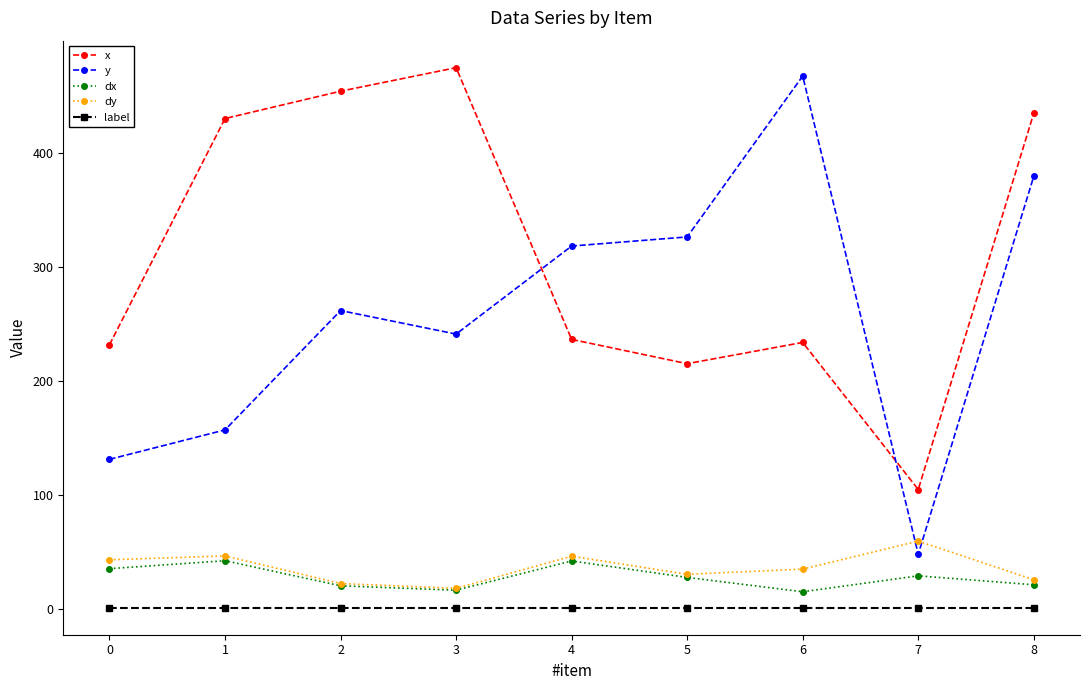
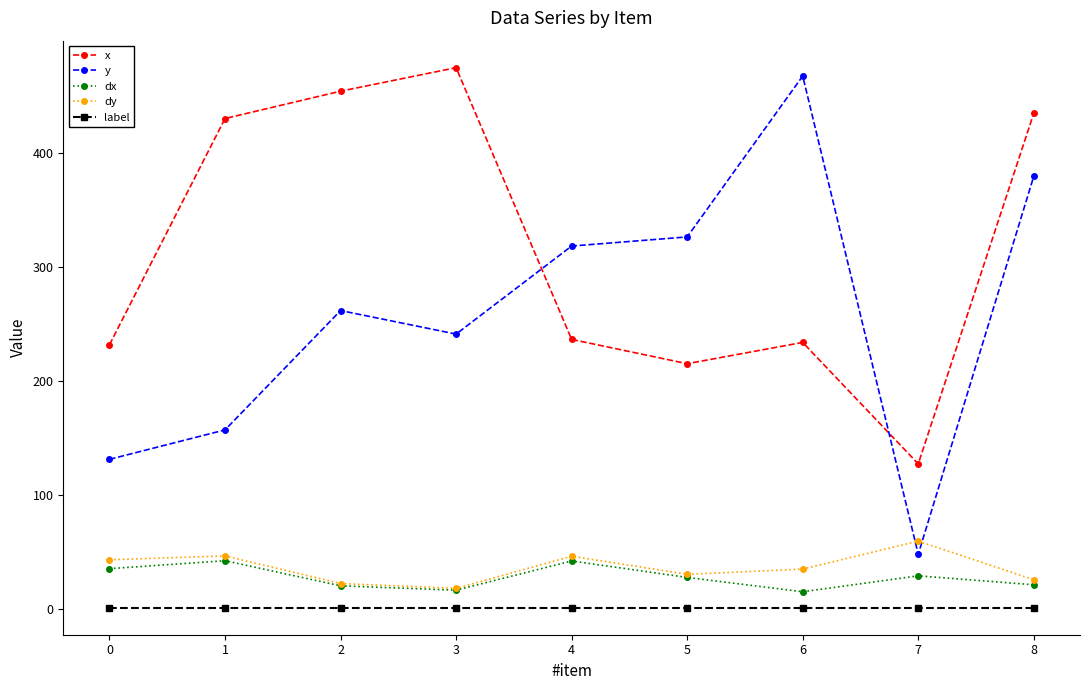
x, 7: 105 -> 127
